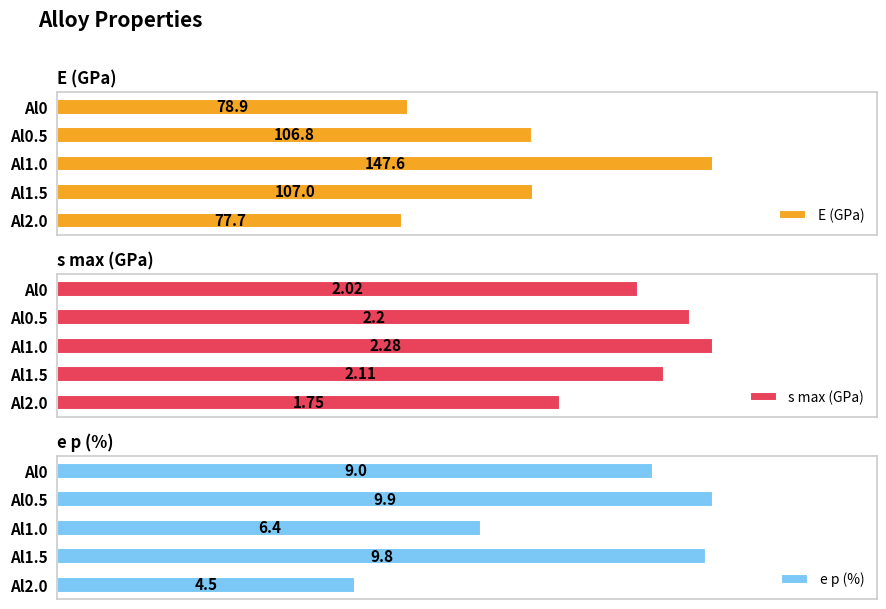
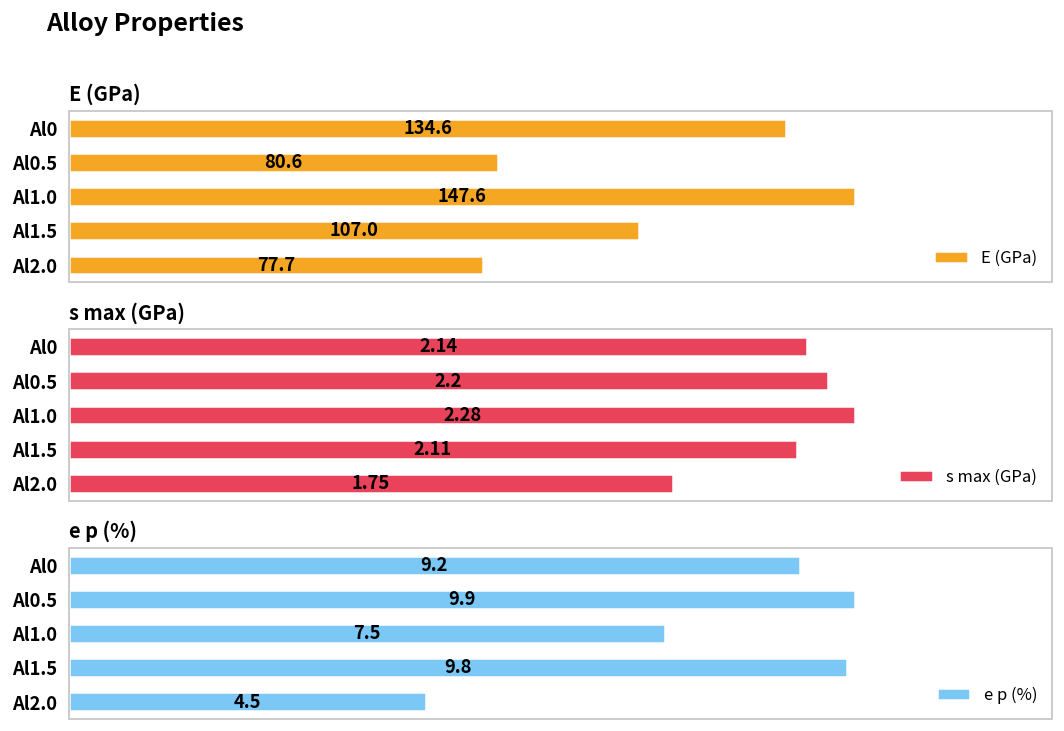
E (GPa), Al0: 78.9 -> 134.6
E (GPa), Al0.5: 106.8 -> 80.6
s max (GPa), Al0: 2.02 -> 2.14
e p (%), Al0: 9.0 -> 9.2
e p (%), Al1.0: 6.4 -> 7.5
